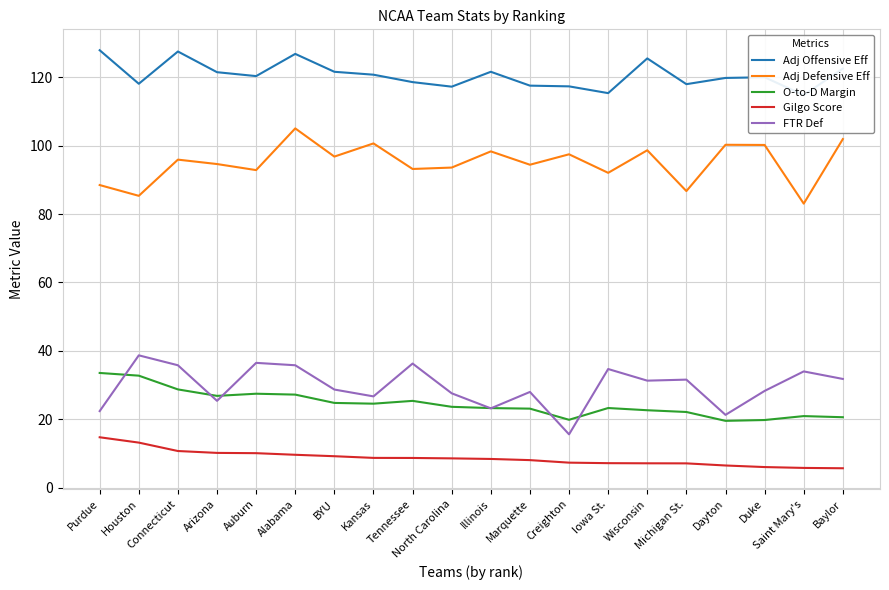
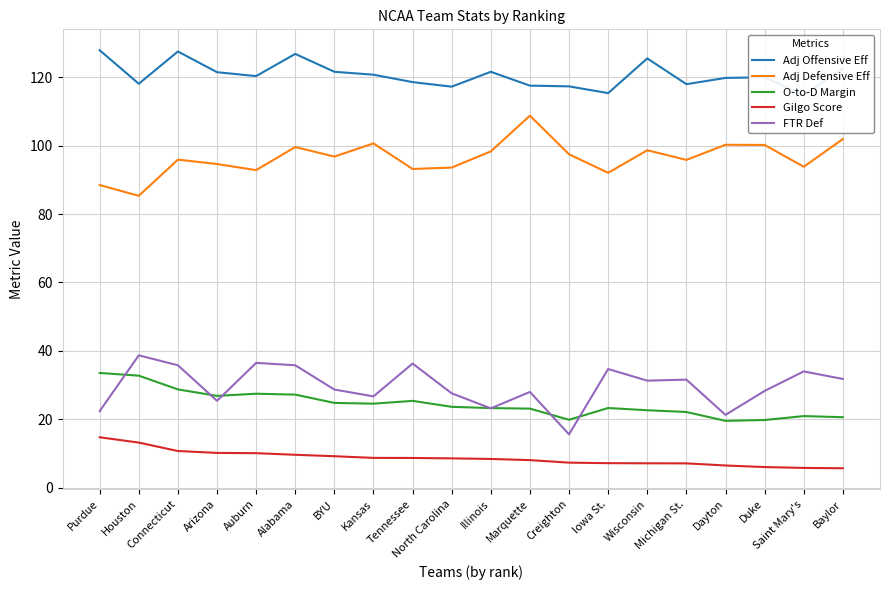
Adj Defensive Eff, Alabama: 105 -> 100
Adj Defensive Eff, Marquette: 94 -> 109
Adj Defensive Eff, Michigan St.: 87 -> 96
Adj Defensive Eff, Saint Mary's: 83 -> 94
